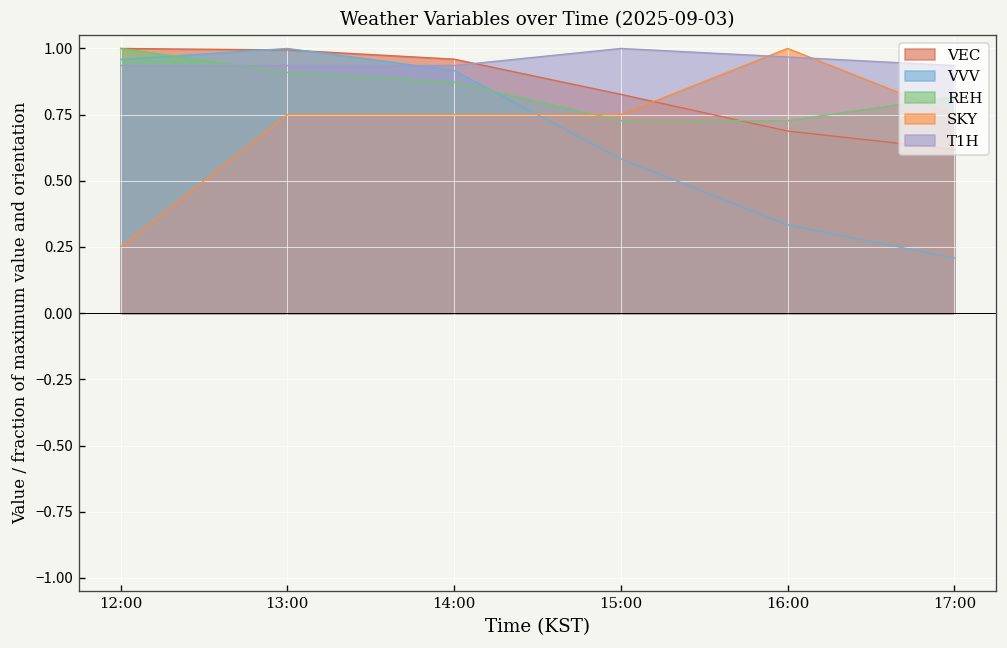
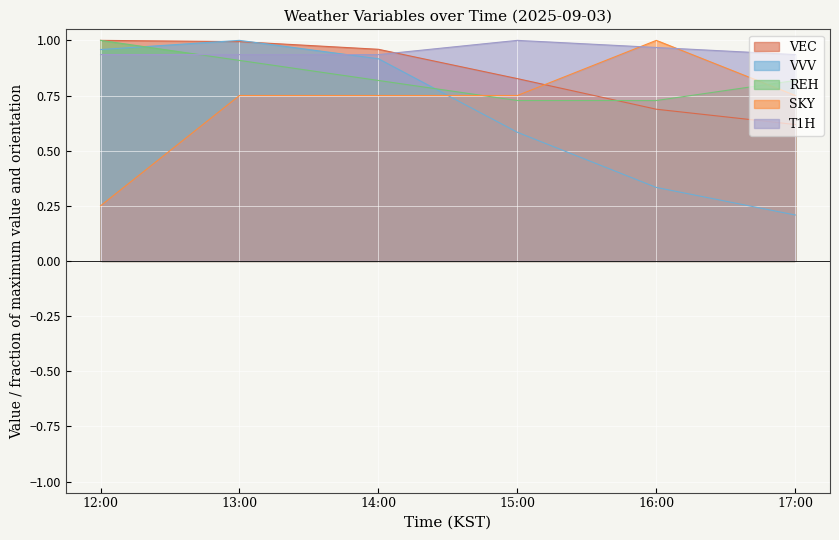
REH, 14:00: 0.87 -> 0.82
